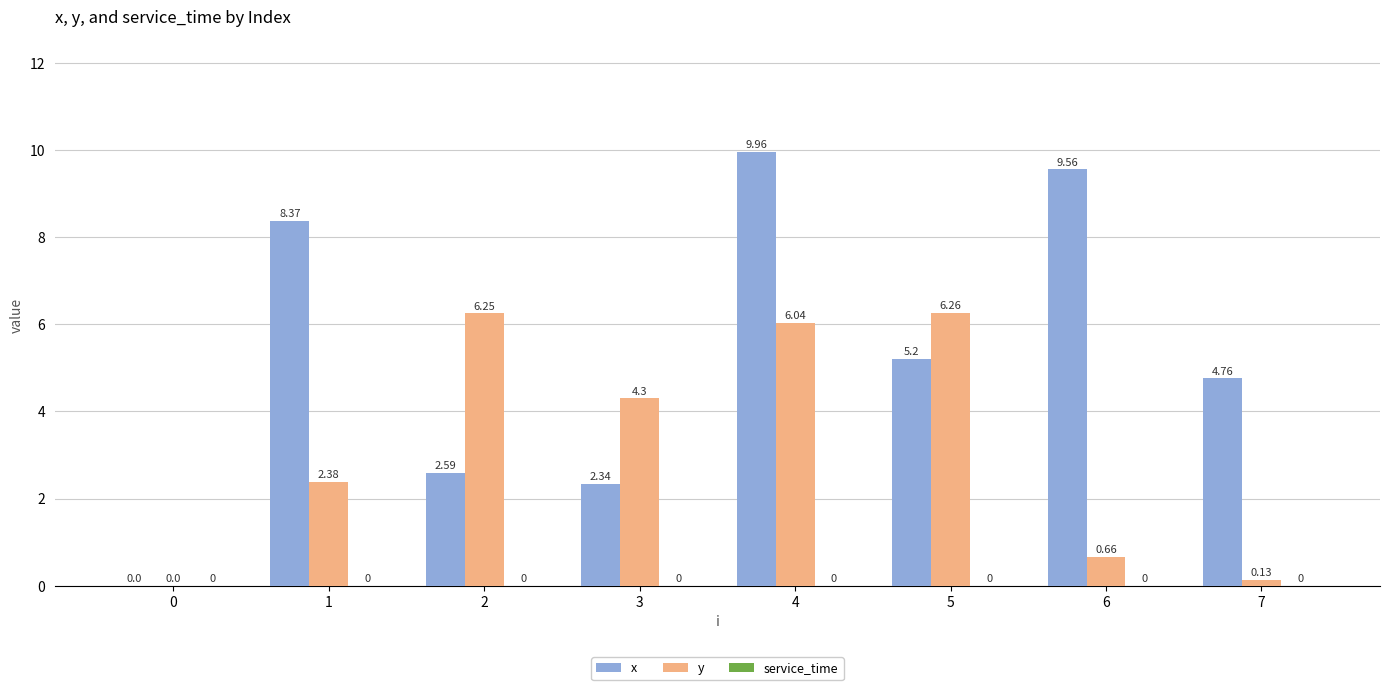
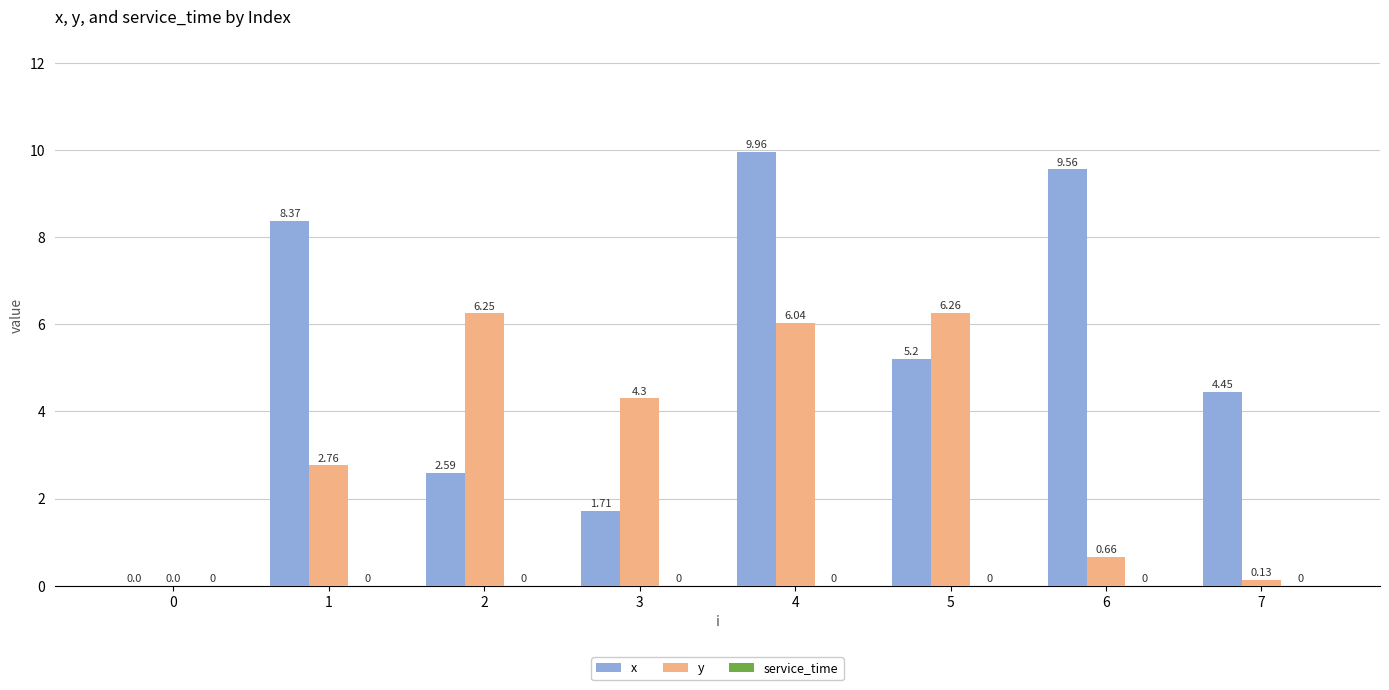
y, 1: 2.38 -> 2.76
x, 3: 2.34 -> 1.71
x, 7: 4.76 -> 4.45
